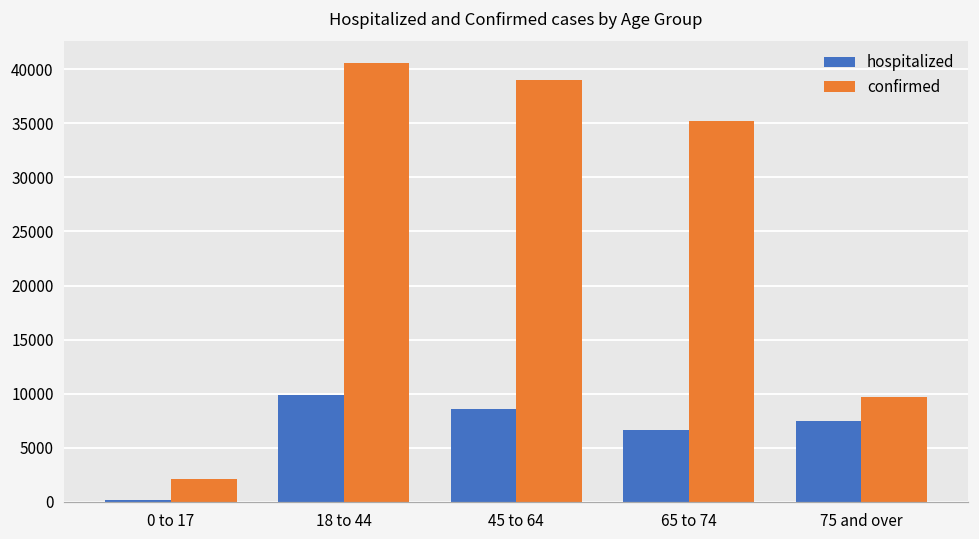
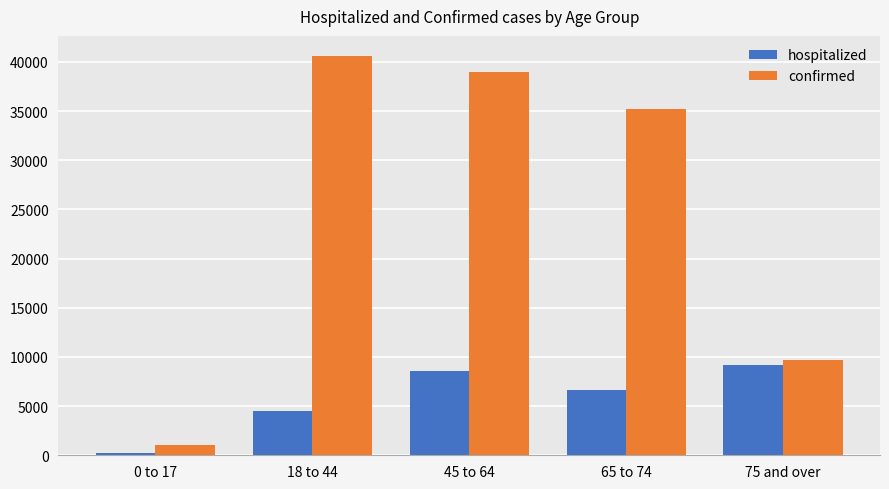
confirmed, 0 to 17: 2000 -> 1000
hospitalized, 18 to 44: 10000 -> 4000
hospitalized, 75 and over: 8000 -> 9000
